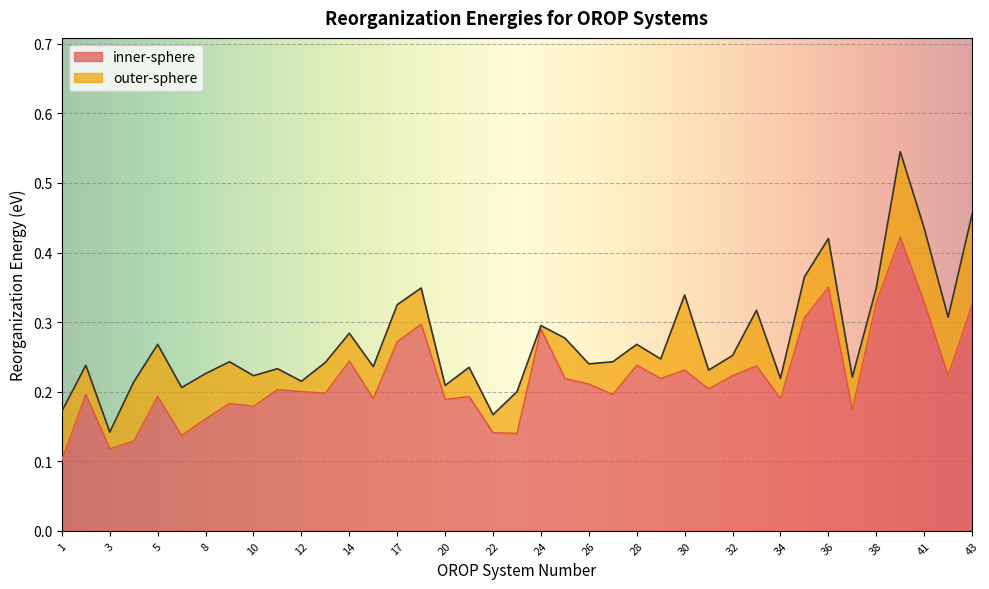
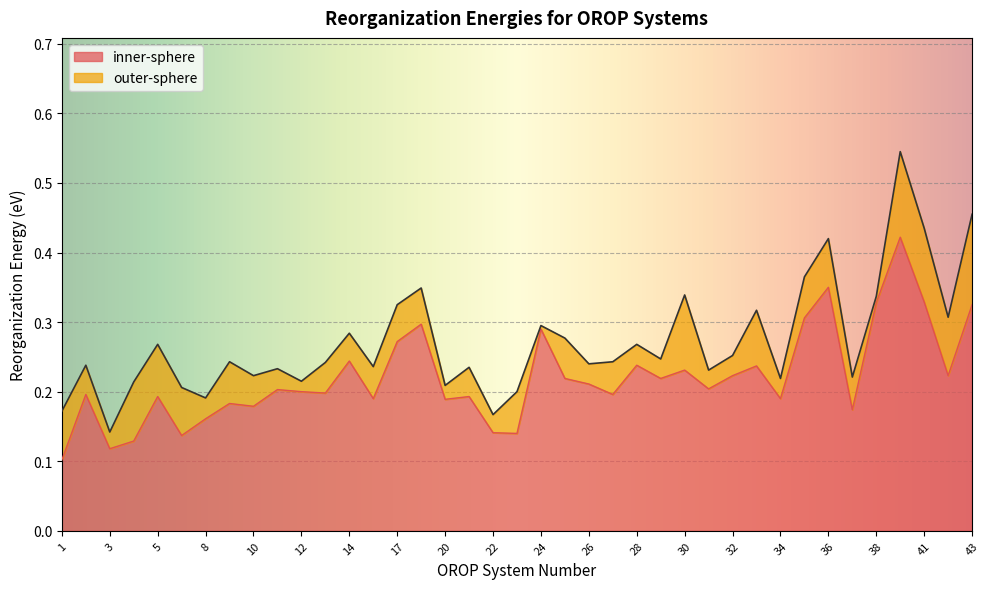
outer-sphere, 8: 0.07 -> 0.03
outer-sphere, 38: 0.02 -> 0.01
